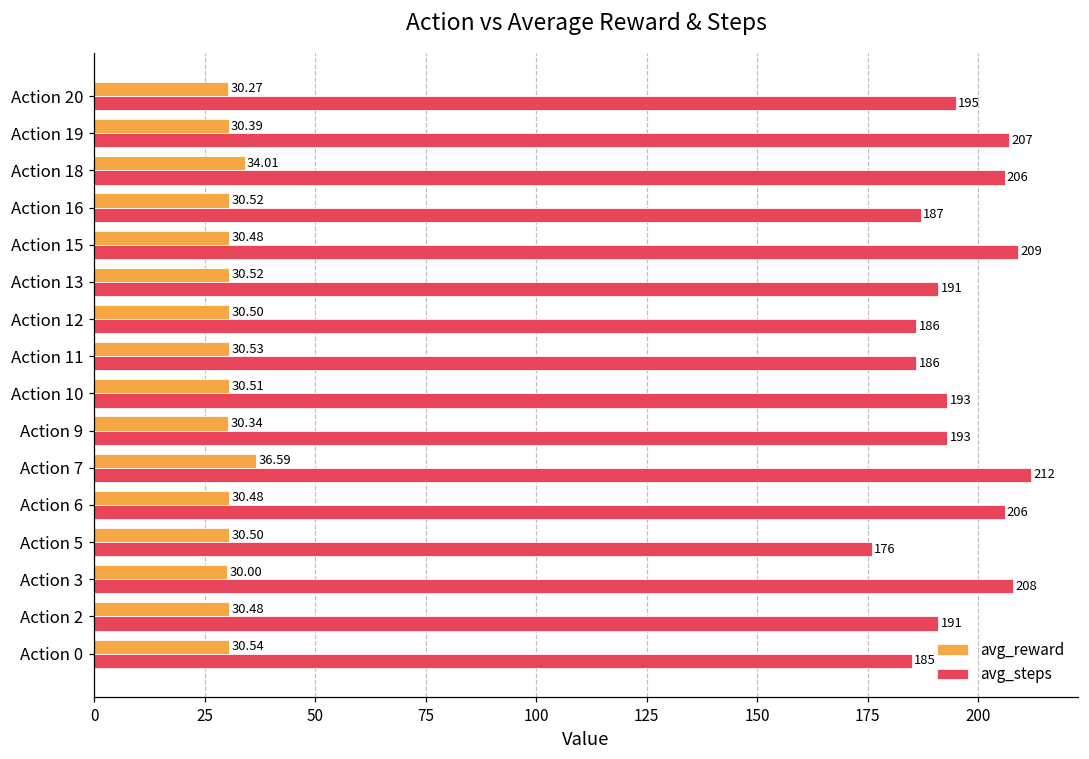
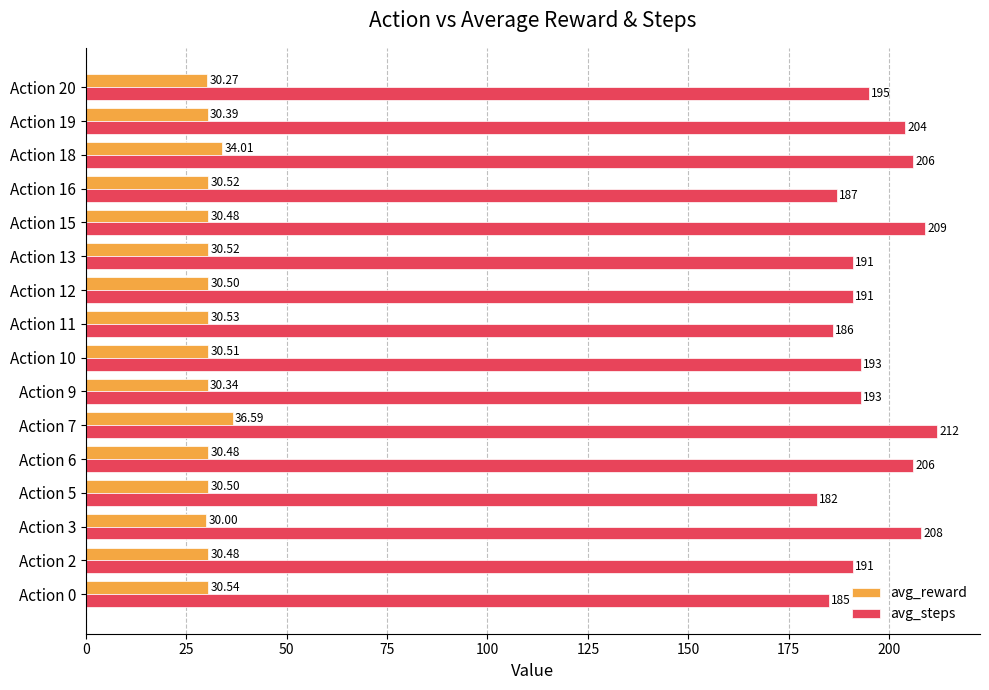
avg_steps, Action 19: 207 -> 204
avg_steps, Action 12: 186 -> 191
avg_steps, Action 5: 176 -> 182
